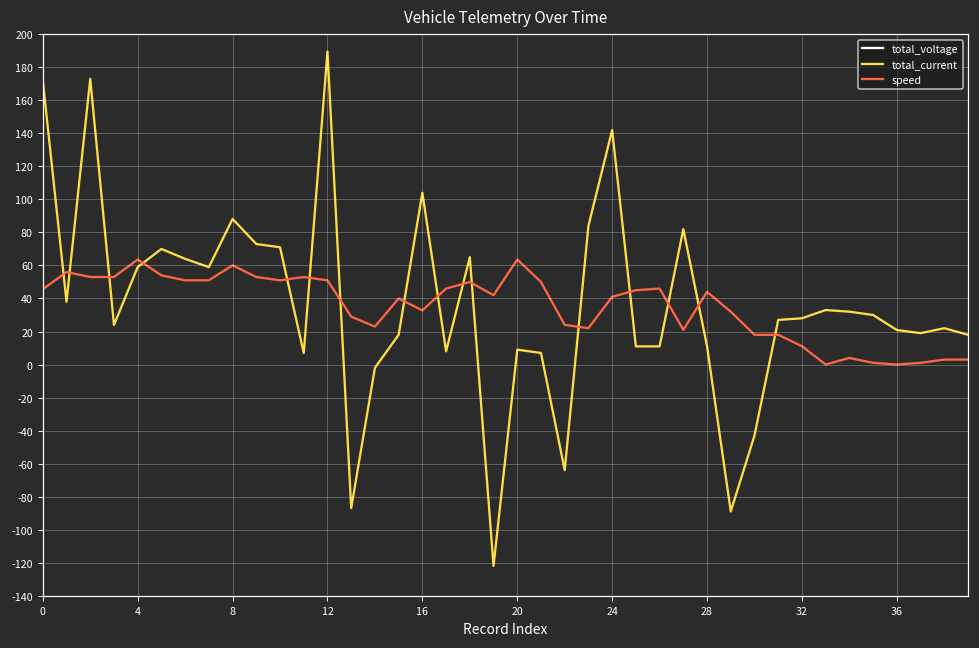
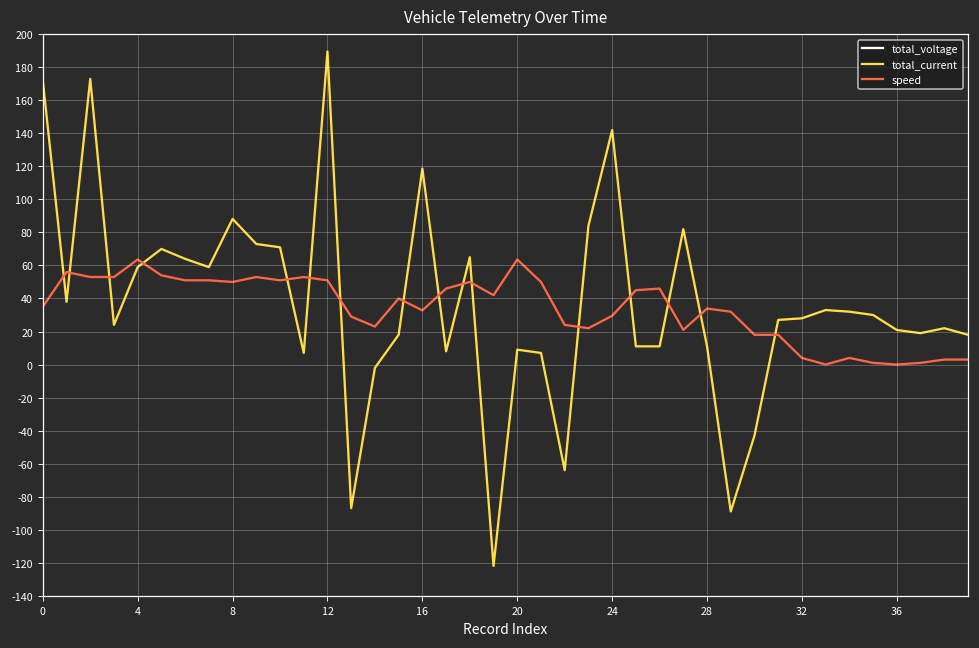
speed, 0: 46 -> 35
speed, 8: 60 -> 50
total_current, 16: 104 -> 119
speed, 24: 41 -> 30
speed, 28: 44 -> 34
speed, 32: 11 -> 4
